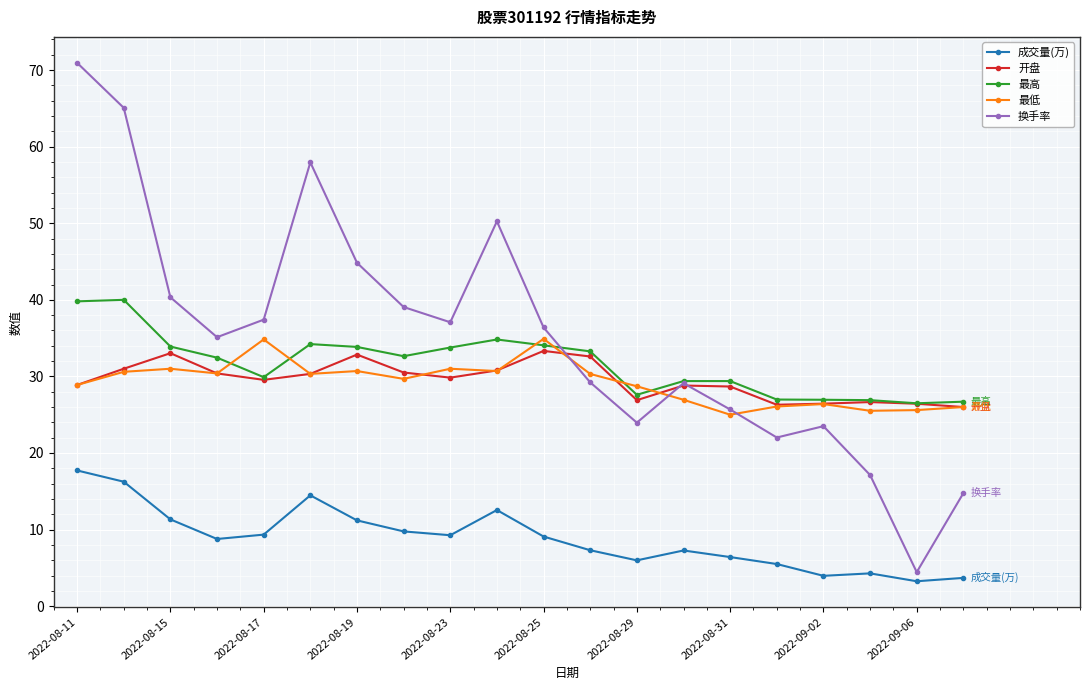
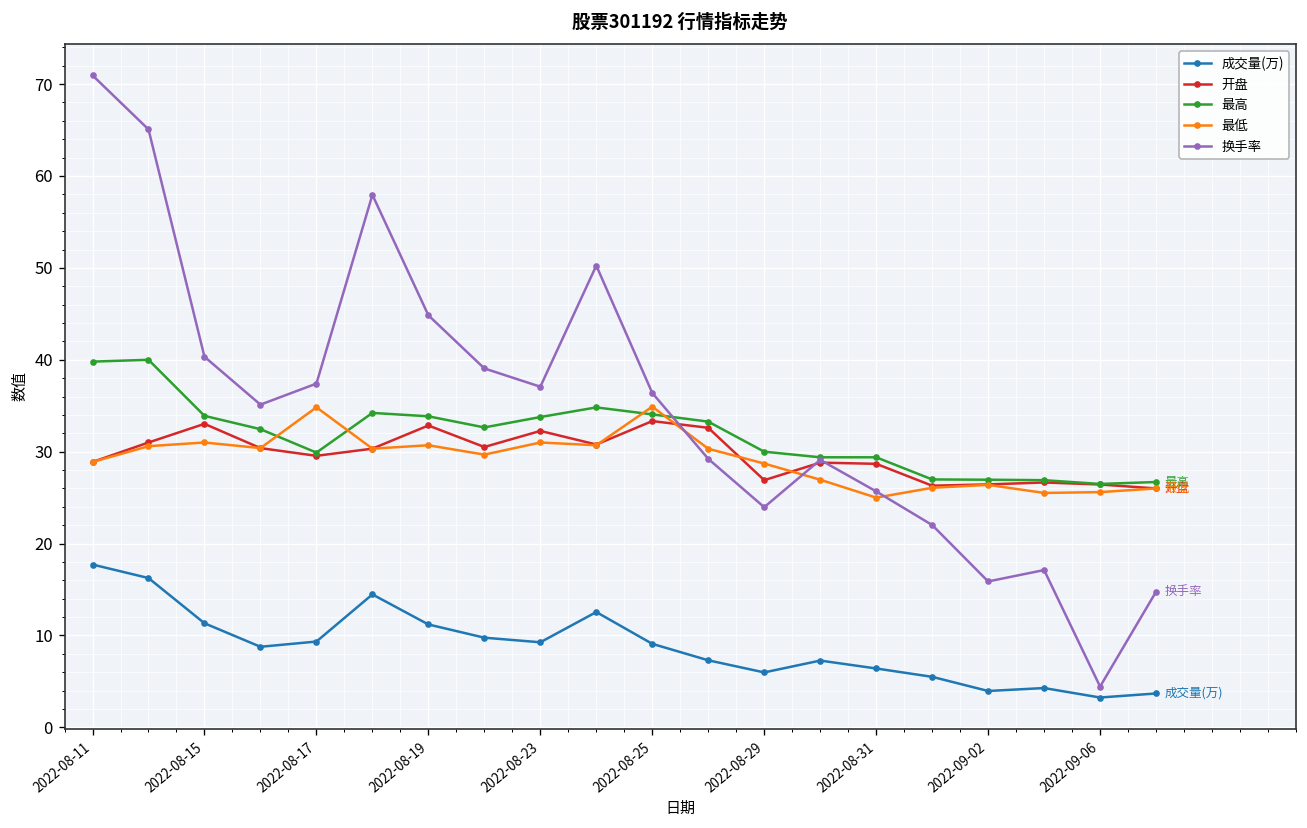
开盘, 2022-08-23: 30 -> 32
最高, 2022-08-29: 28 -> 30
换手率, 2022-09-02: 24 -> 16
